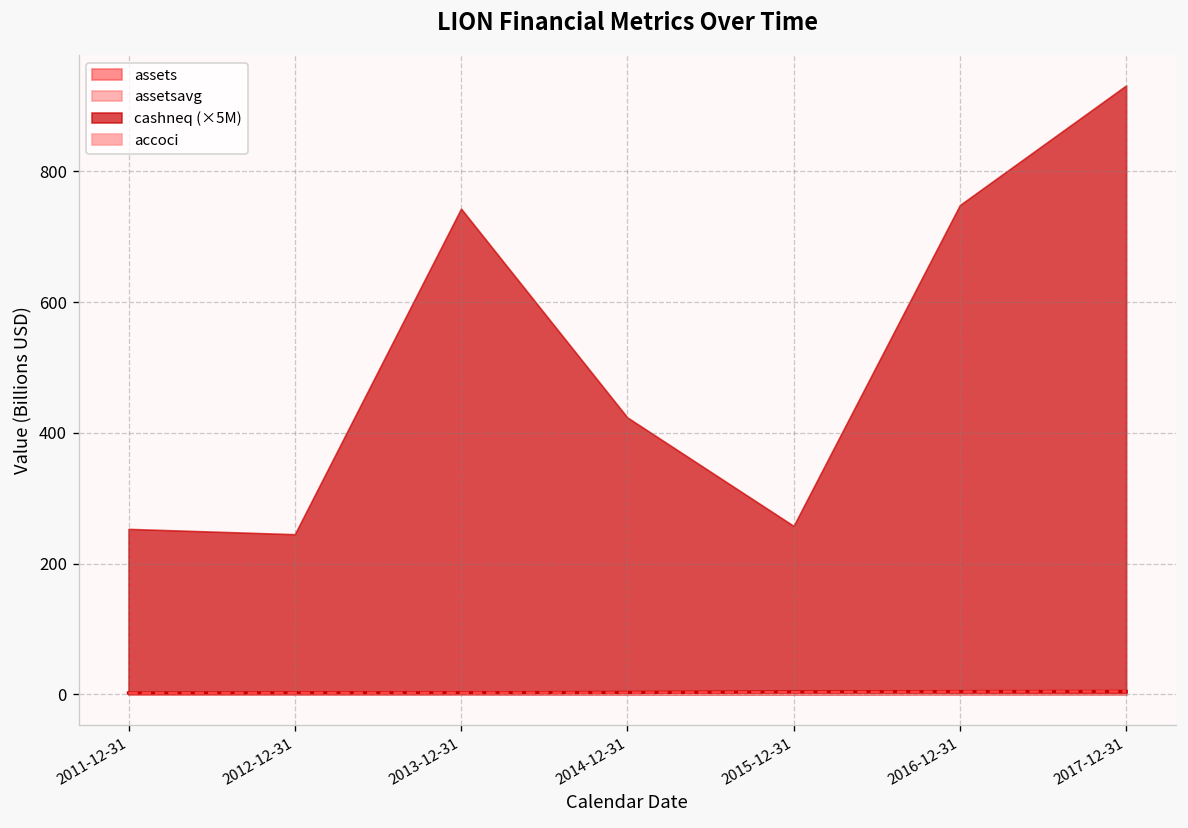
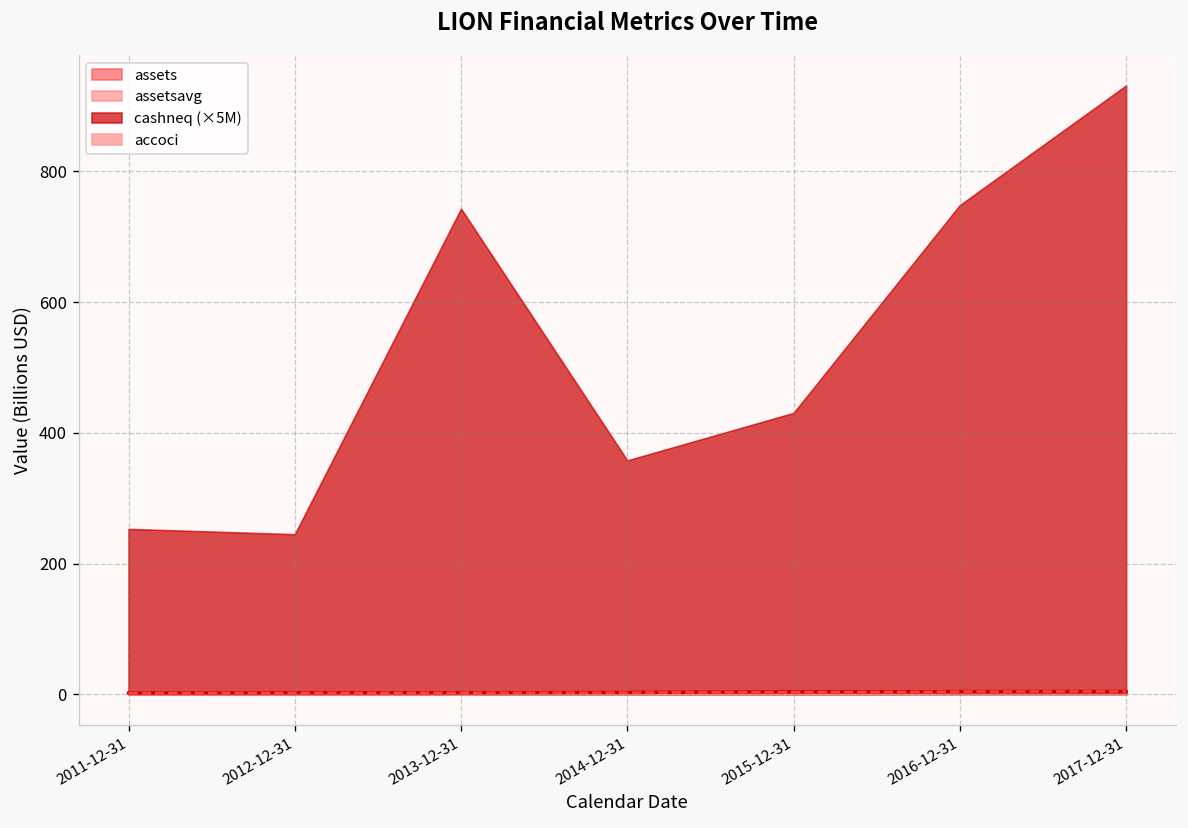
cashneq (×5M), 2014-12-31: 420 -> 360
cashneq (×5M), 2015-12-31: 260 -> 430
